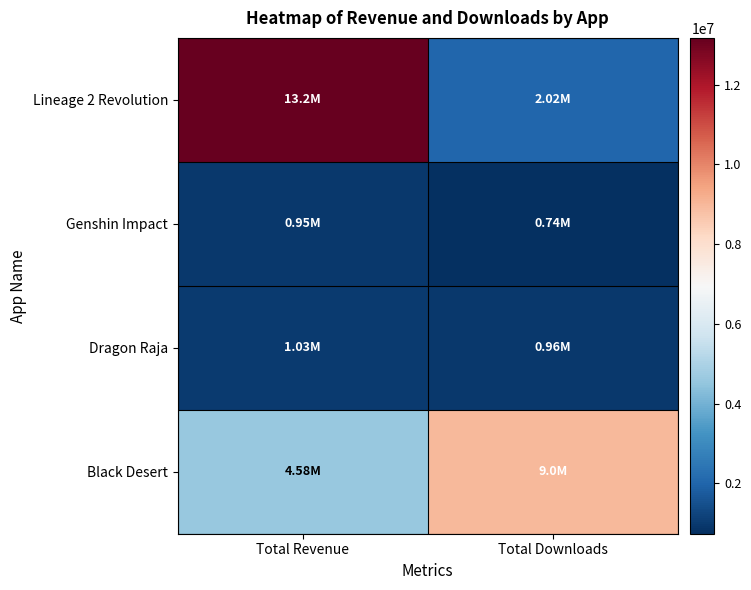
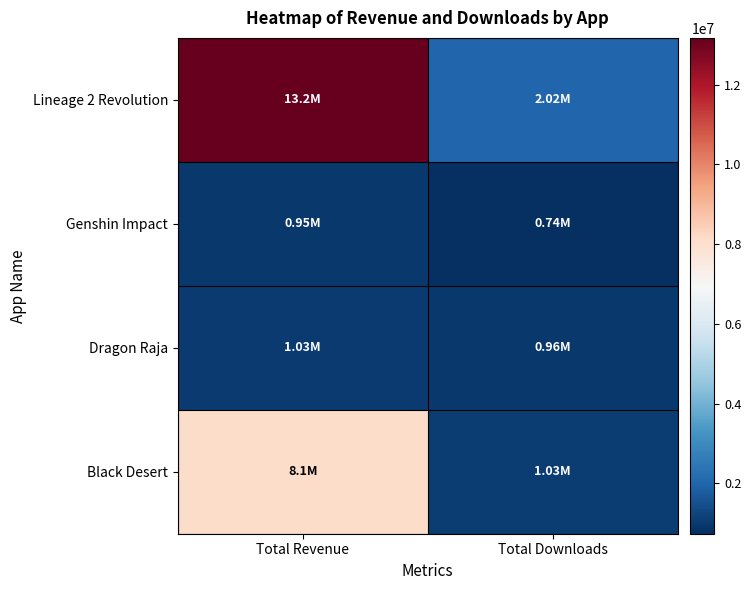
Black Desert, Total Revenue: 4.58M -> 8.1M
Black Desert, Total Downloads: 9.0M -> 1.03M
